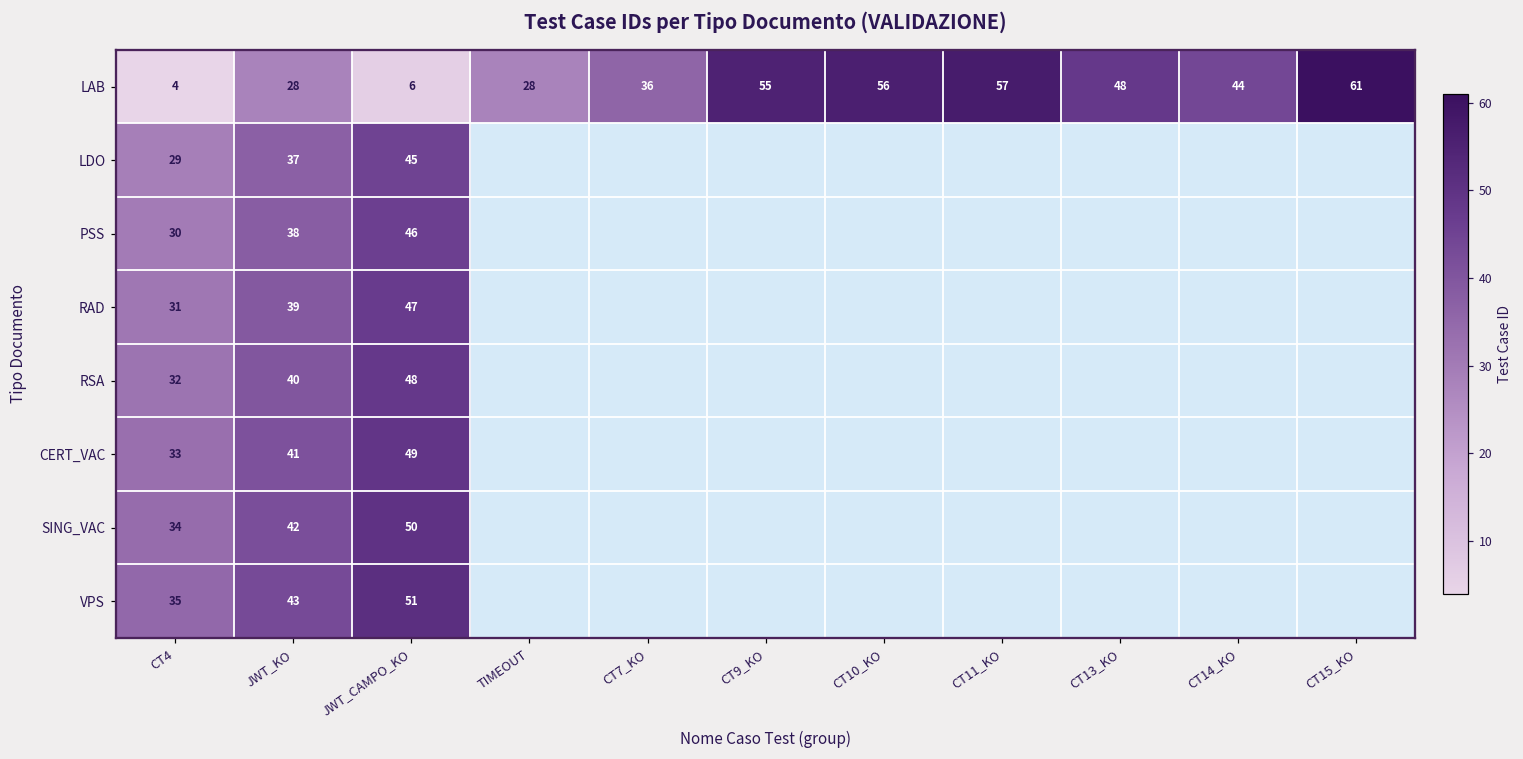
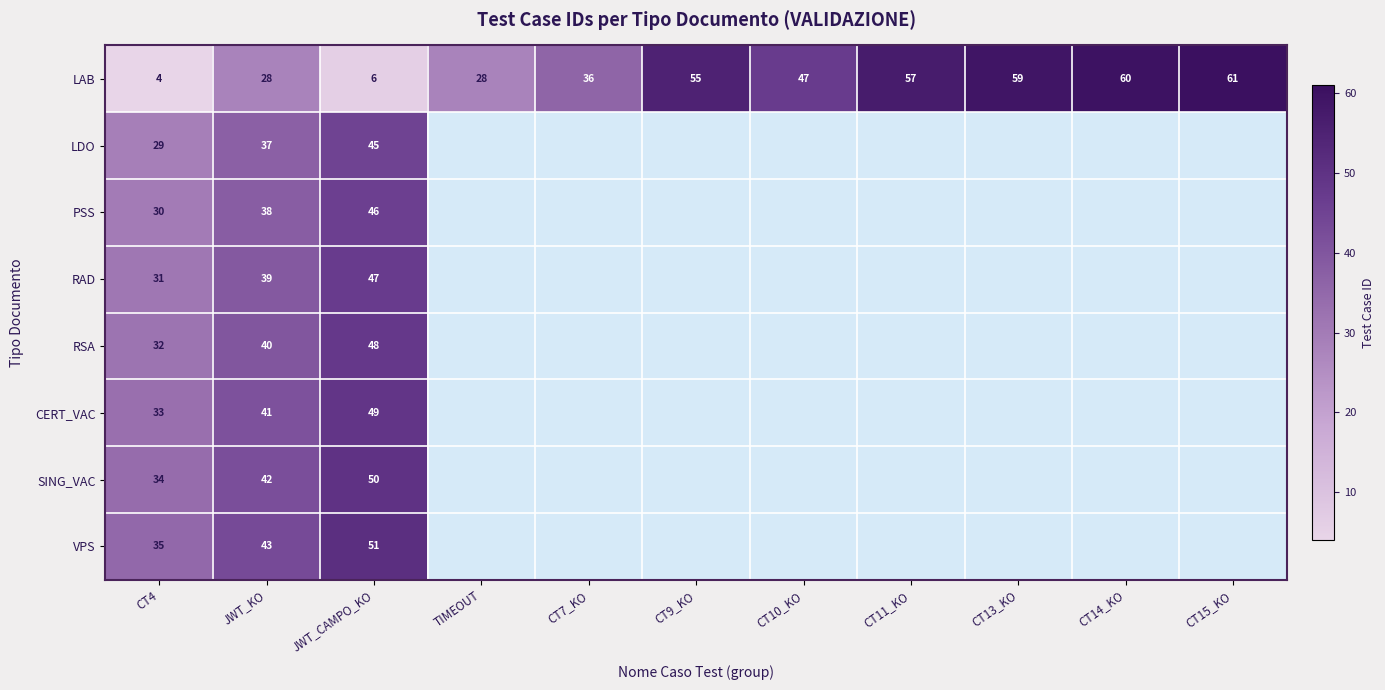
LAB, CT10_KO: 56 -> 47
LAB, CT13_KO: 48 -> 59
LAB, CT14_KO: 44 -> 60
